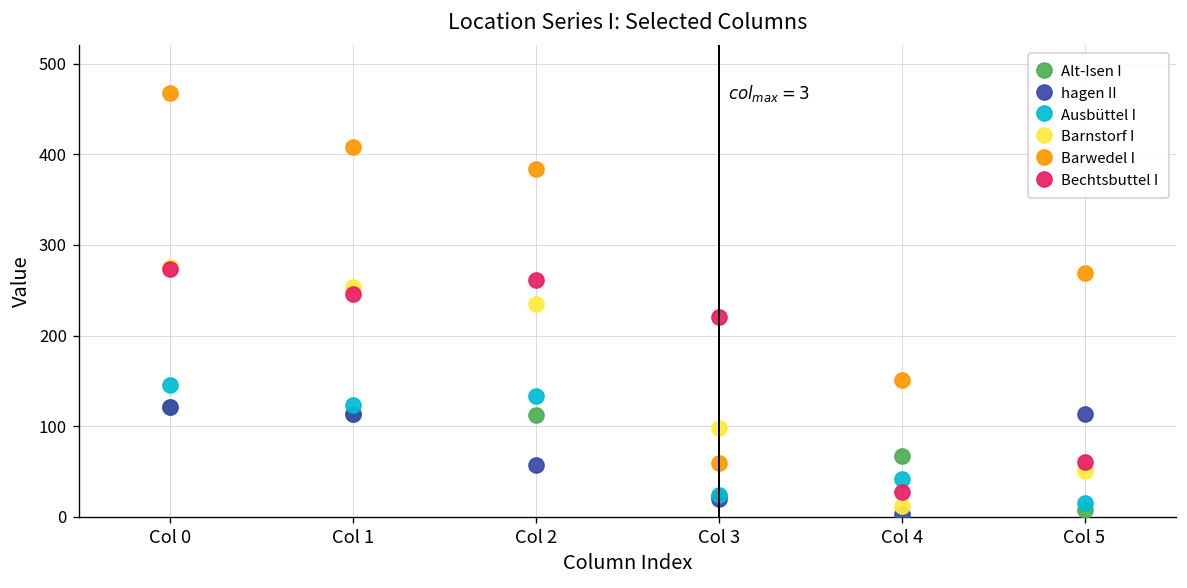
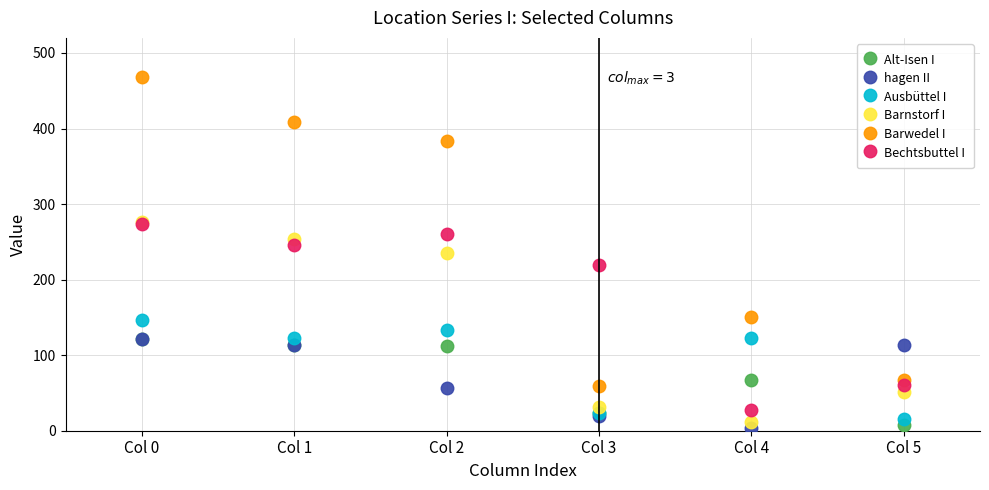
Barnstorf I, Col 3: 100 -> 30
Ausbüttel I, Col 4: 40 -> 120
Barwedel I, Col 5: 270 -> 70
